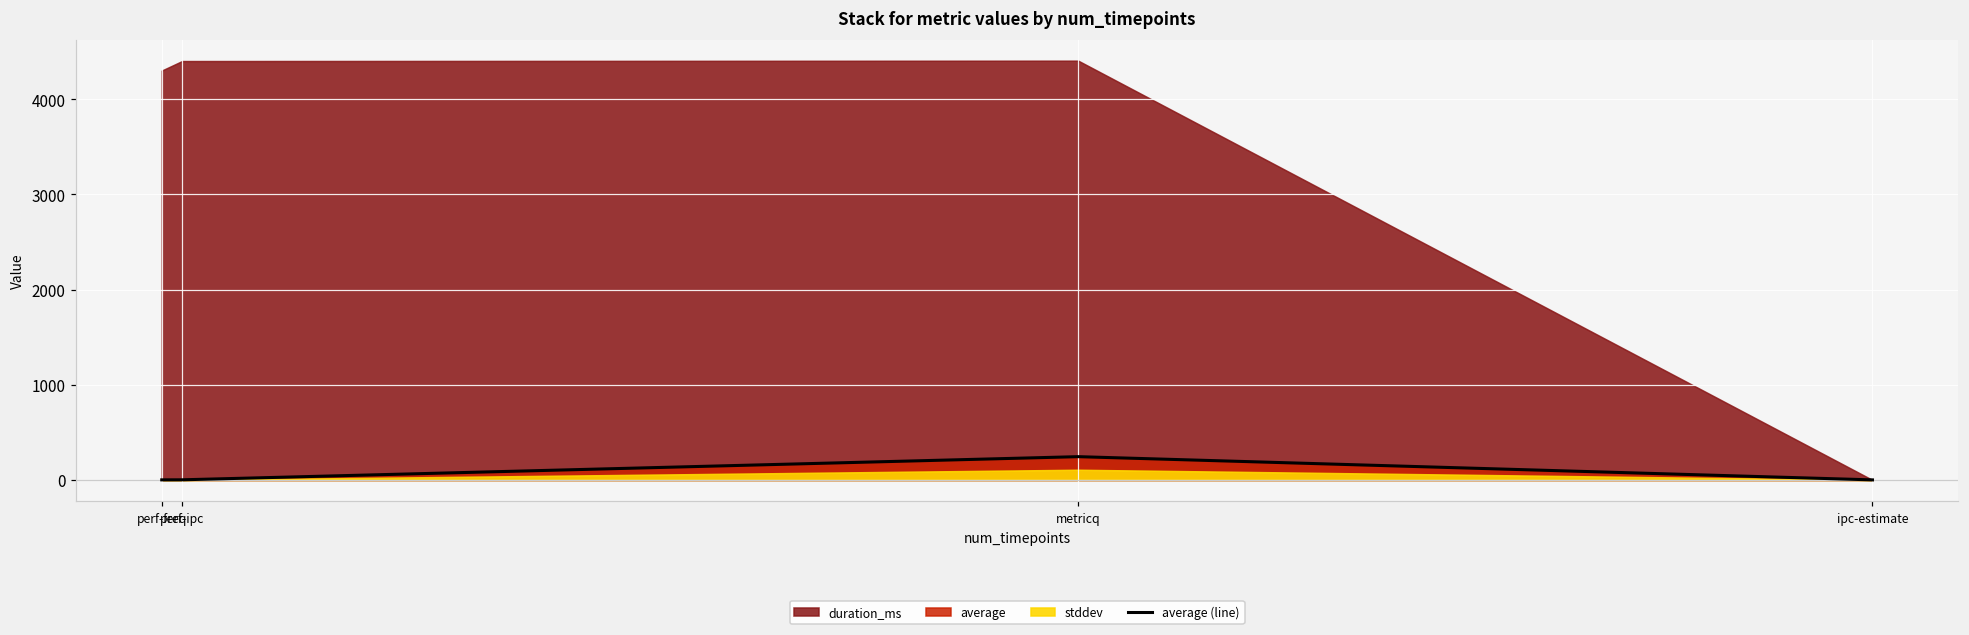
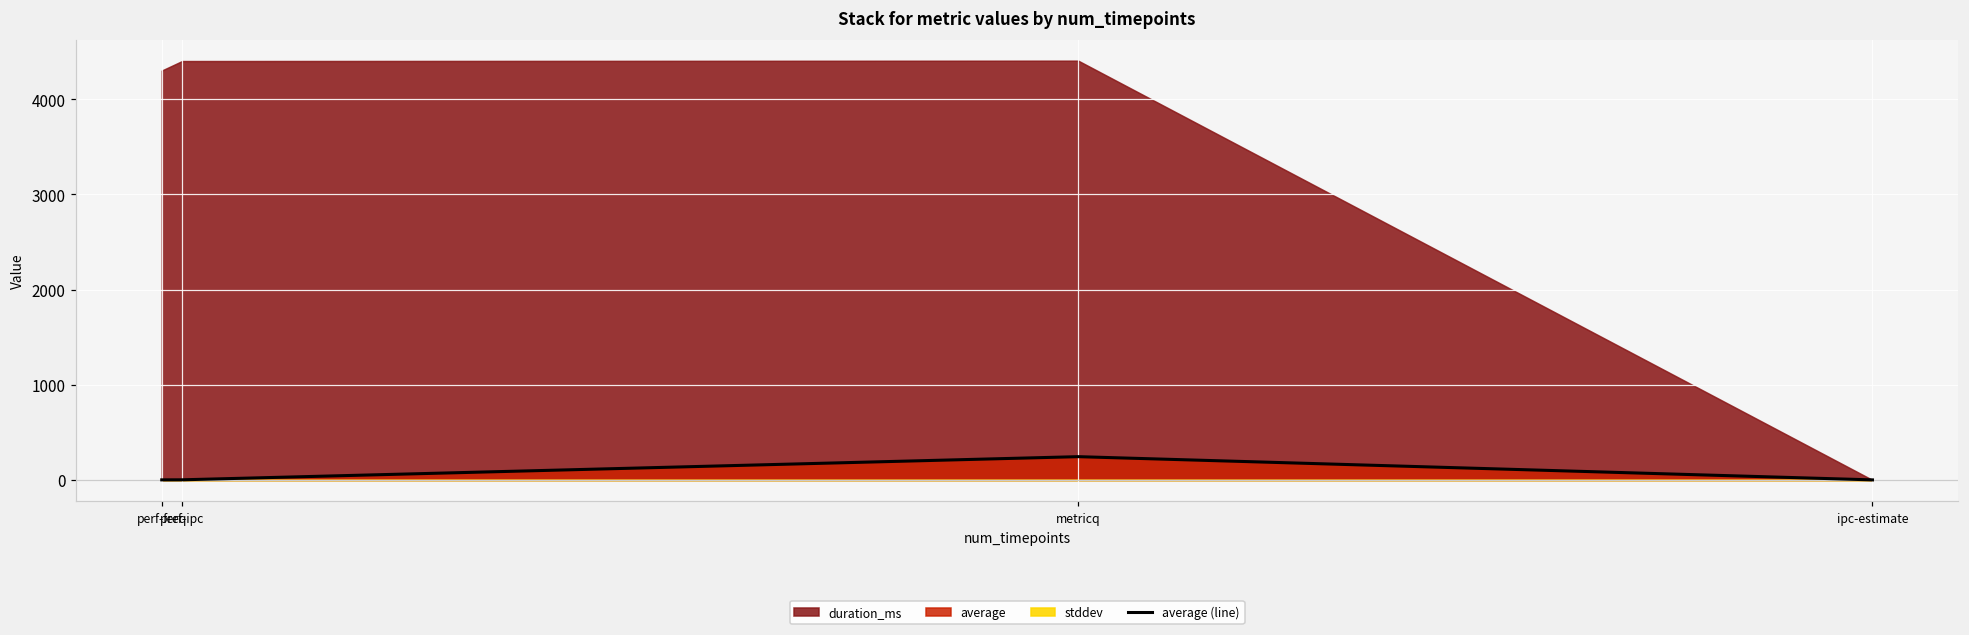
stddev, metricq: 100 -> 0
